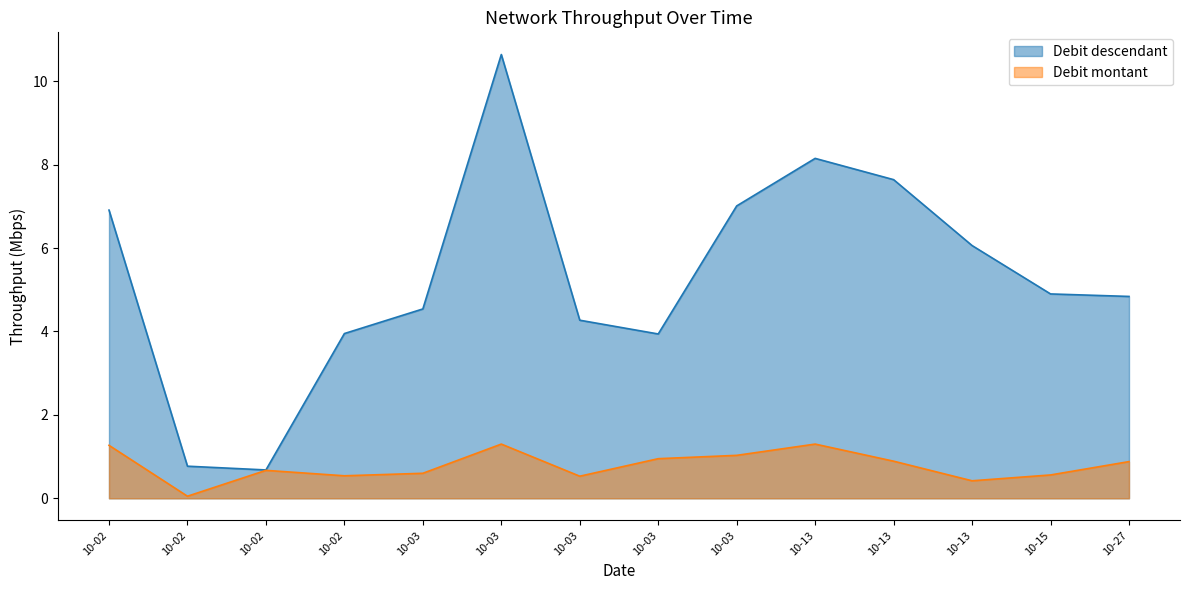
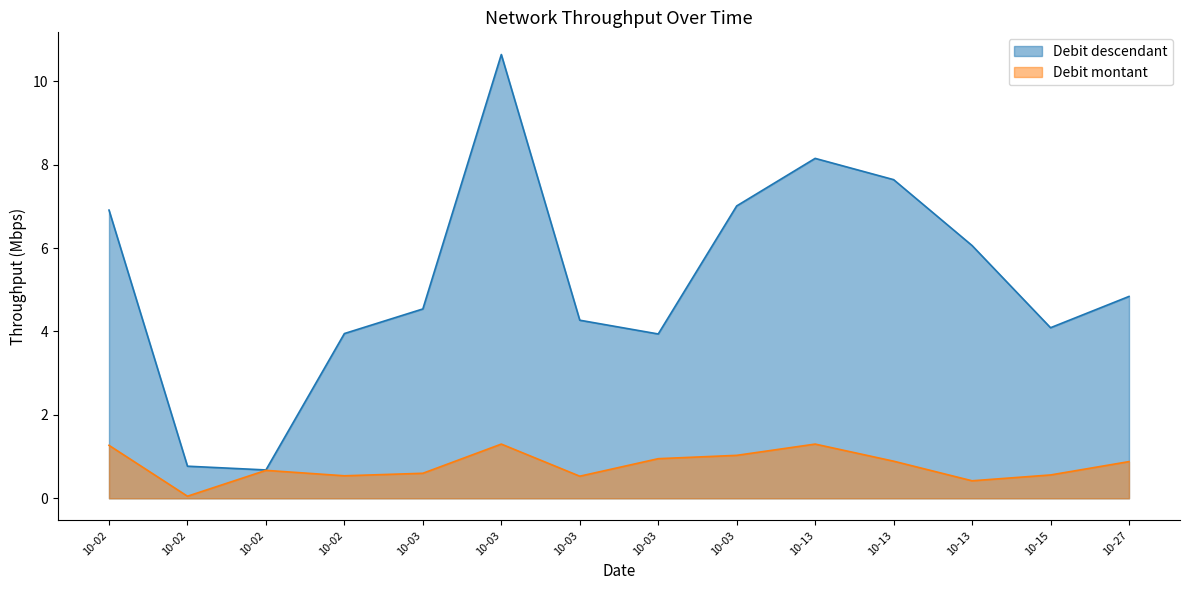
Debit descendant, 10-15: 4.9 -> 4.1
